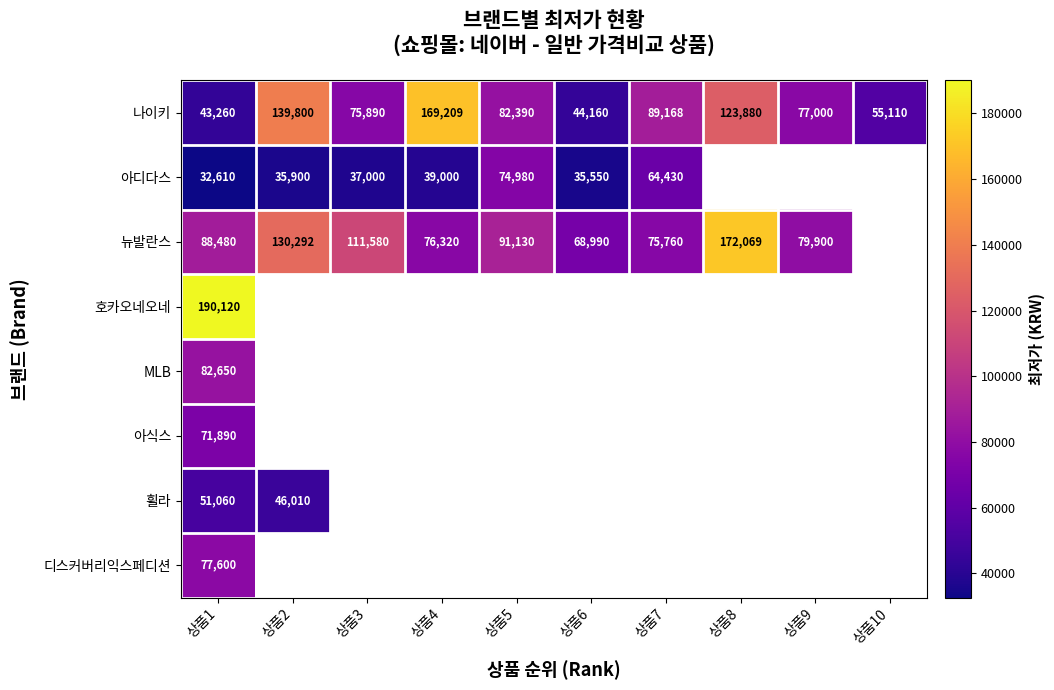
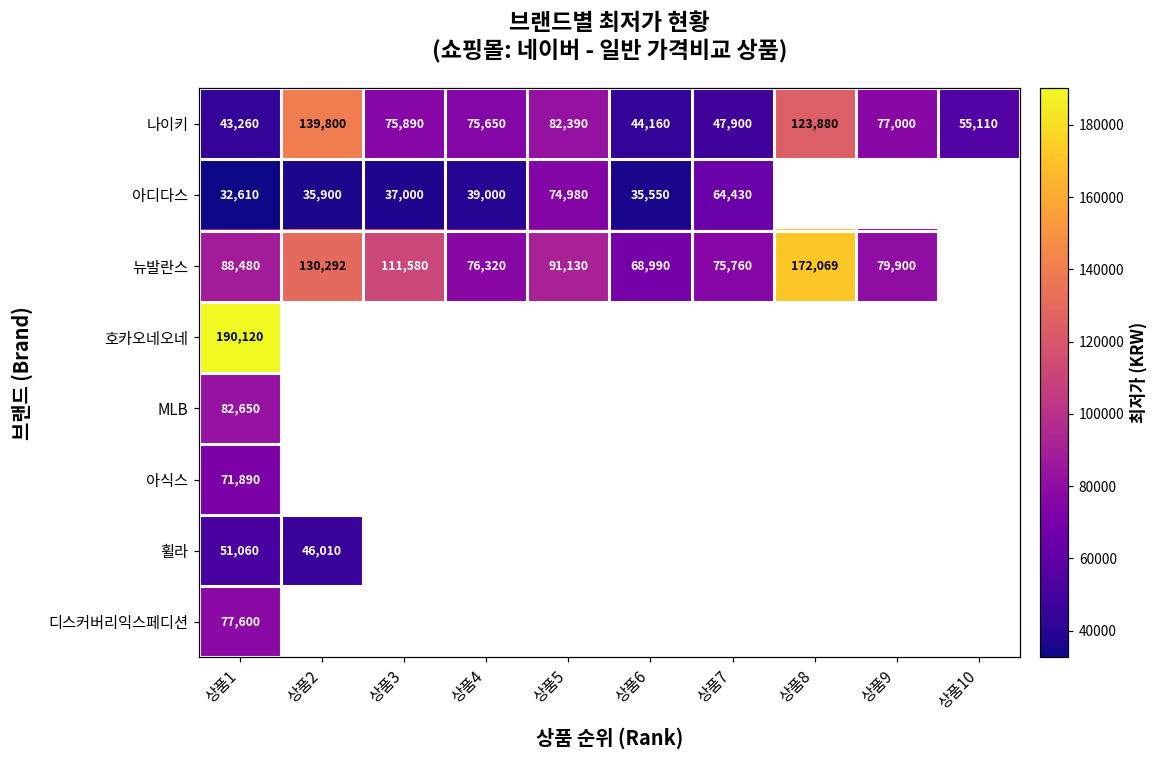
나이키, 상품4: 169,209 -> 75,650
나이키, 상품7: 89,168 -> 47,900
